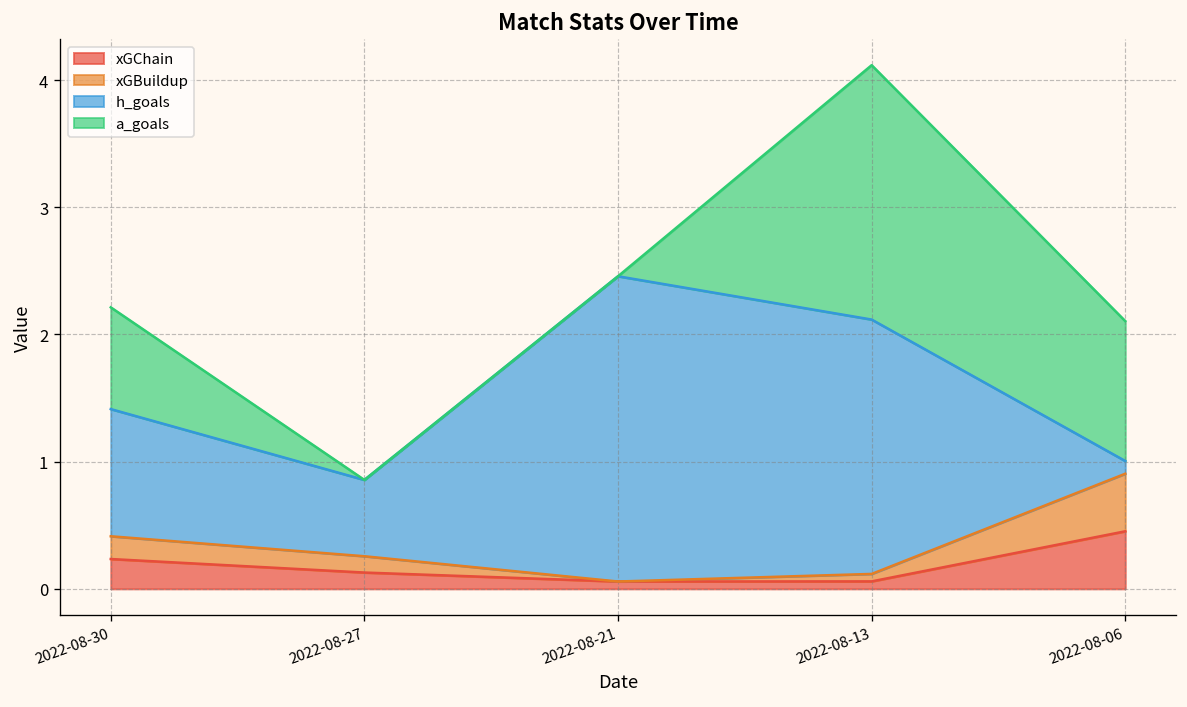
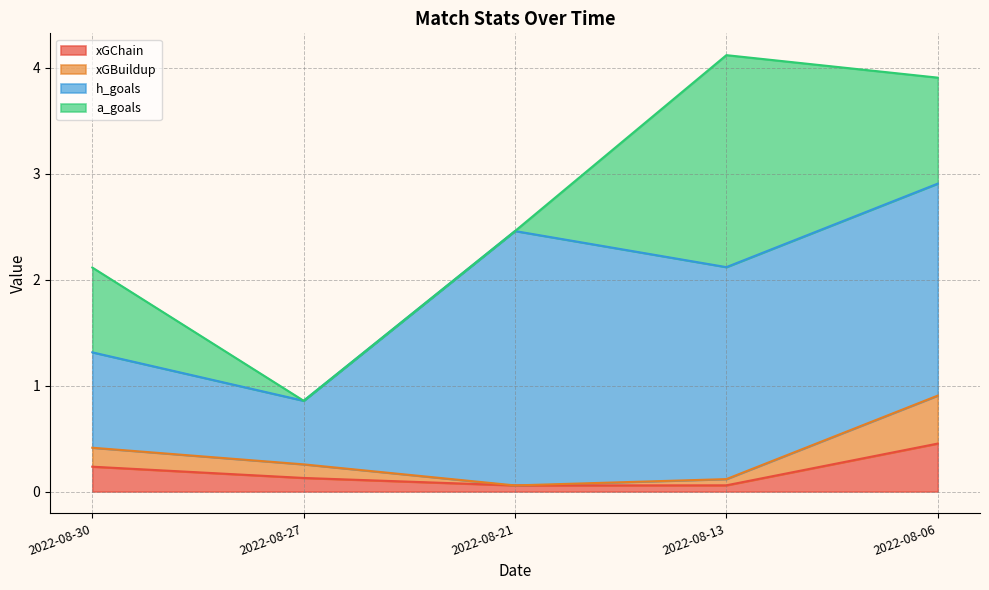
h_goals, 2022-08-30: 1.0 -> 0.9
h_goals, 2022-08-06: 0.1 -> 2.0
a_goals, 2022-08-06: 1.1 -> 1.0
